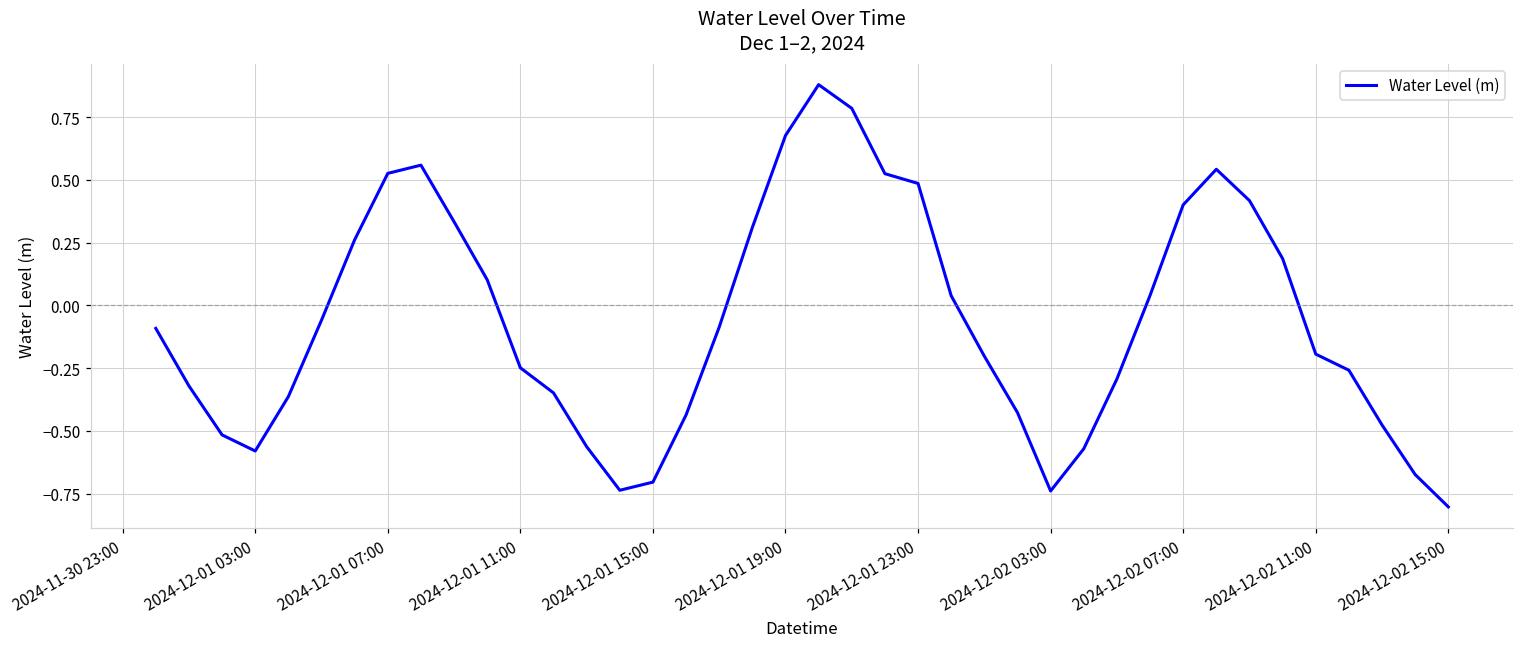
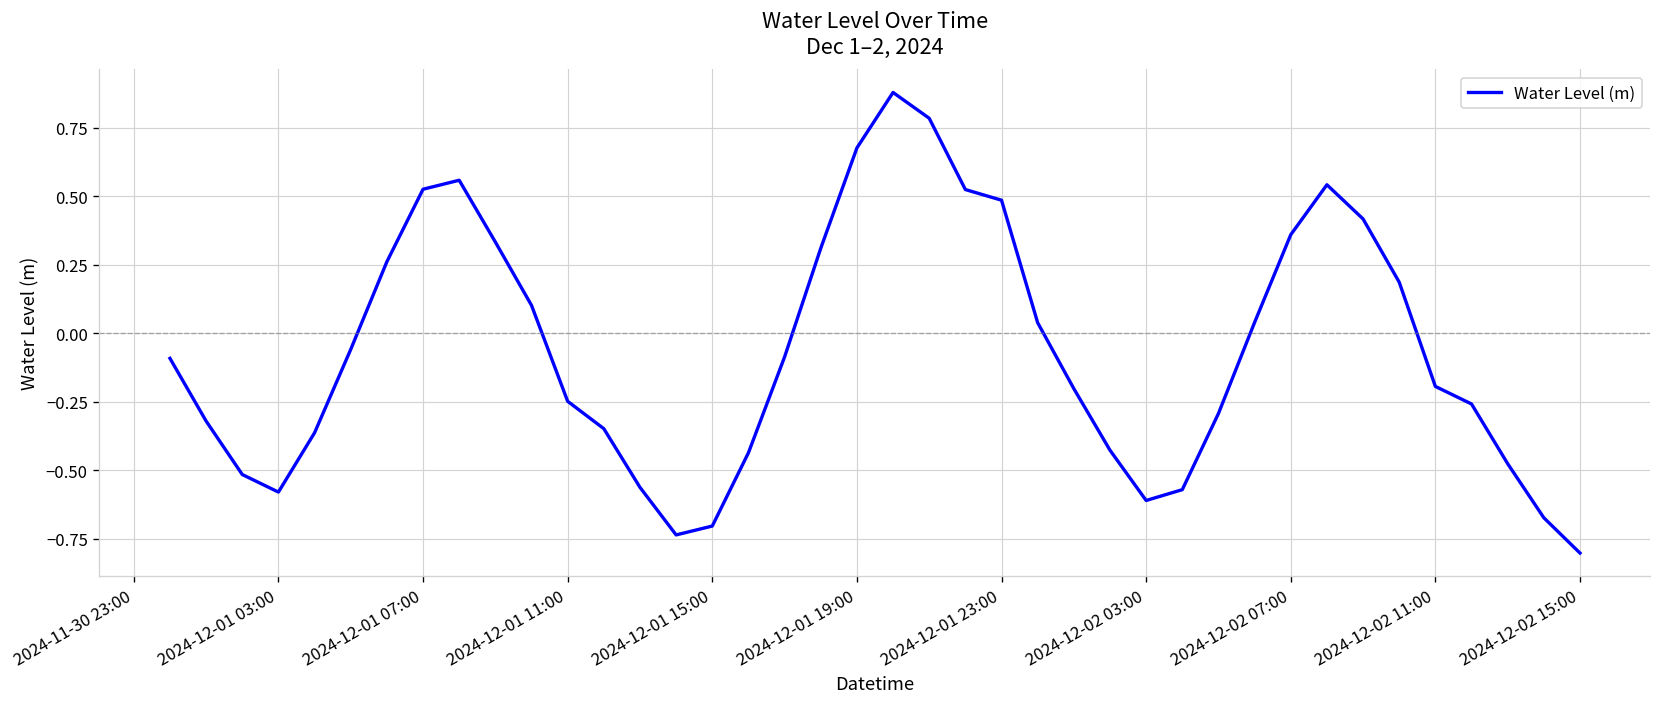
2024-12-02 03:00: -0.74 -> -0.61
2024-12-02 07:00: 0.40 -> 0.36
